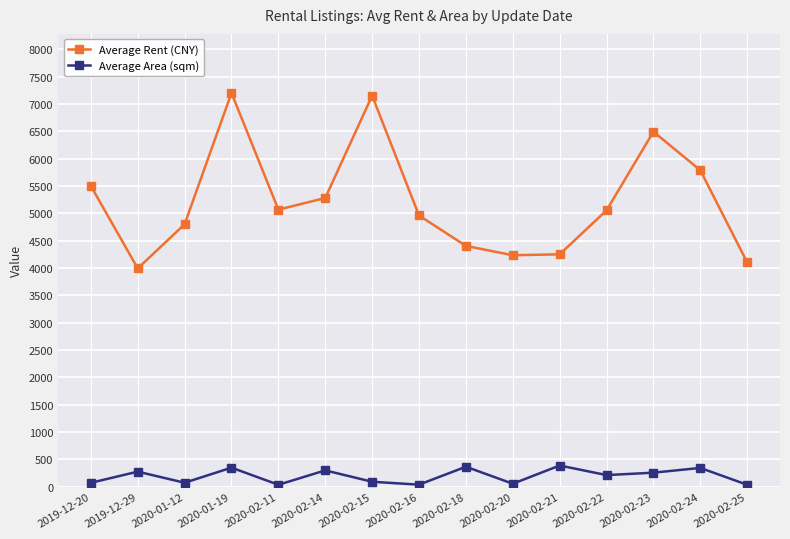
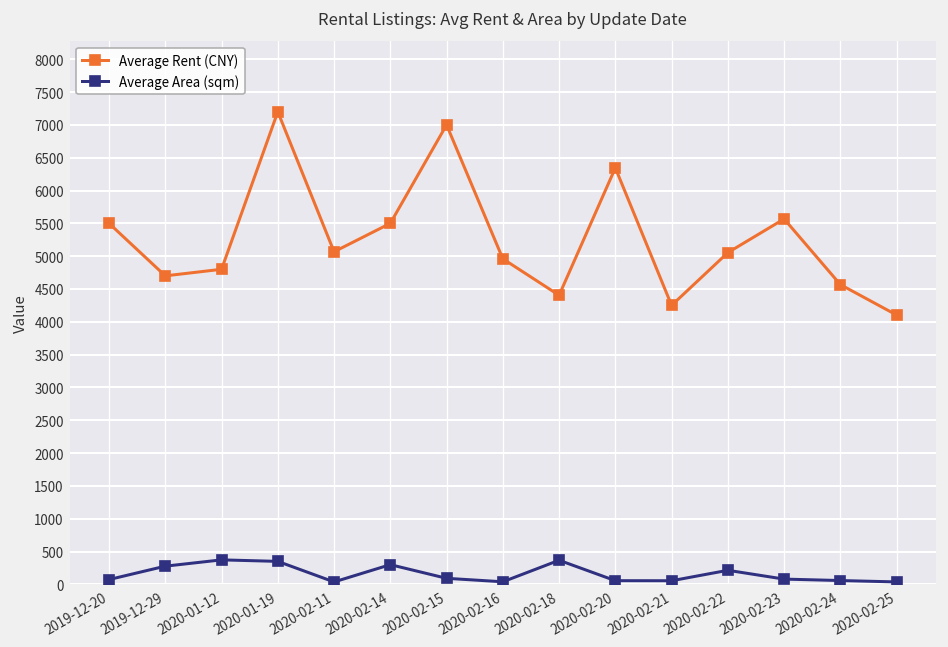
Average Rent (CNY), 2019-12-29: 4000 -> 4700
Average Area (sqm), 2020-01-12: 100 -> 400
Average Rent (CNY), 2020-02-14: 5300 -> 5500
Average Rent (CNY), 2020-02-15: 7200 -> 7000
Average Rent (CNY), 2020-02-20: 4200 -> 6300
Average Area (sqm), 2020-02-21: 400 -> 100
Average Rent (CNY), 2020-02-23: 6500 -> 5600
Average Area (sqm), 2020-02-23: 300 -> 100
Average Rent (CNY), 2020-02-24: 5800 -> 4600
Average Area (sqm), 2020-02-24: 300 -> 100
